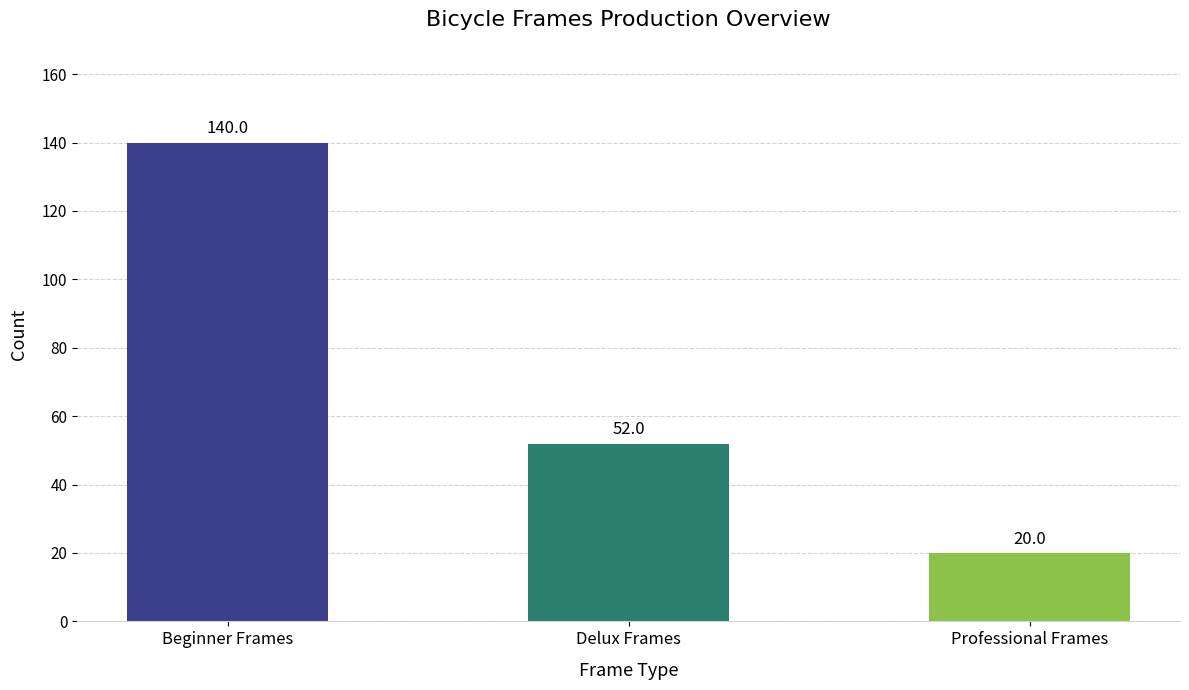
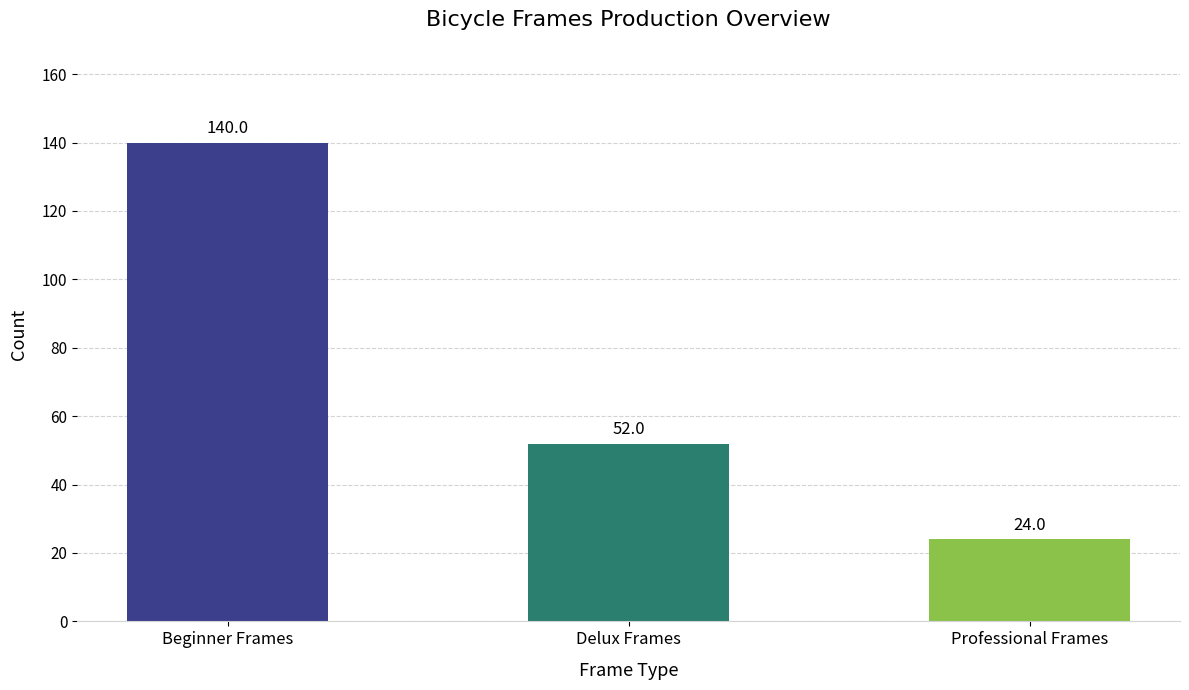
Professional Frames: 20.0 -> 24.0
